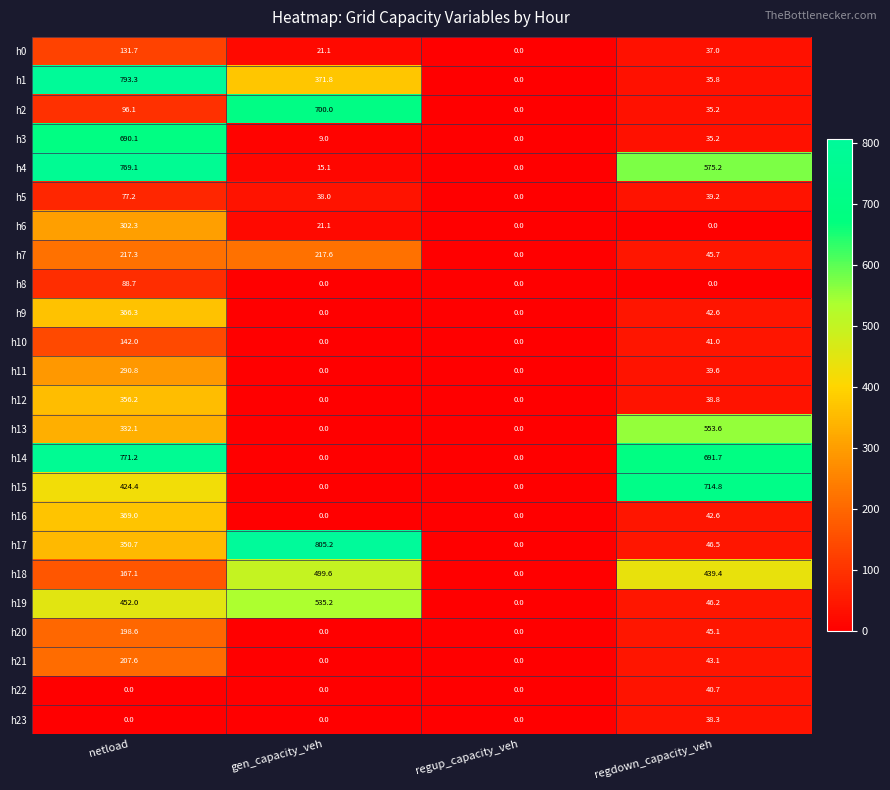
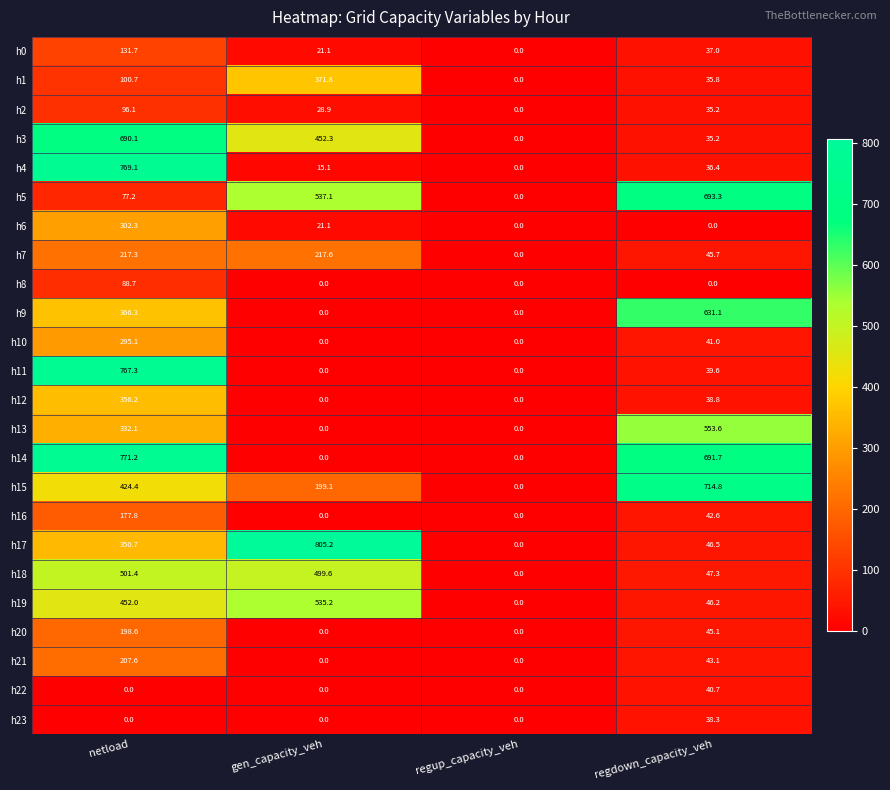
h1, netload: 793.3 -> 100.7
h2, gen_capacity_veh: 700.0 -> 28.9
h3, gen_capacity_veh: 9.0 -> 452.3
h4, regdown_capacity_veh: 575.2 -> 36.4
h5, gen_capacity_veh: 38.0 -> 537.1
h5, regdown_capacity_veh: 39.2 -> 693.3
h9, regdown_capacity_veh: 42.6 -> 631.1
h10, netload: 142.0 -> 295.1
h11, netload: 290.8 -> 767.3
h15, gen_capacity_veh: 0.0 -> 199.1
h16, netload: 369.0 -> 177.8
h18, netload: 167.1 -> 501.4
h18, regdown_capacity_veh: 439.4 -> 47.3
